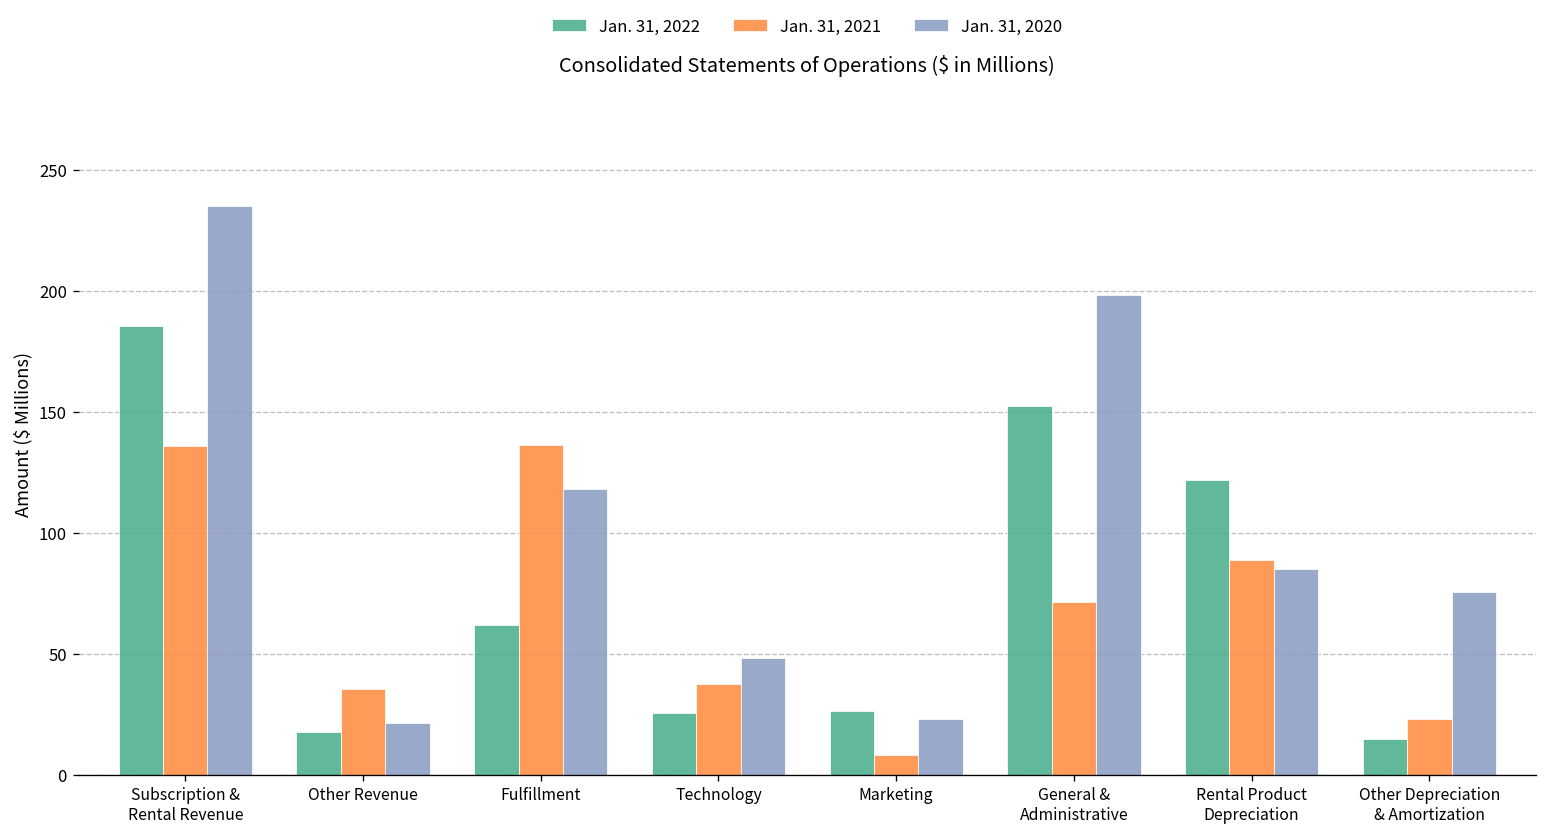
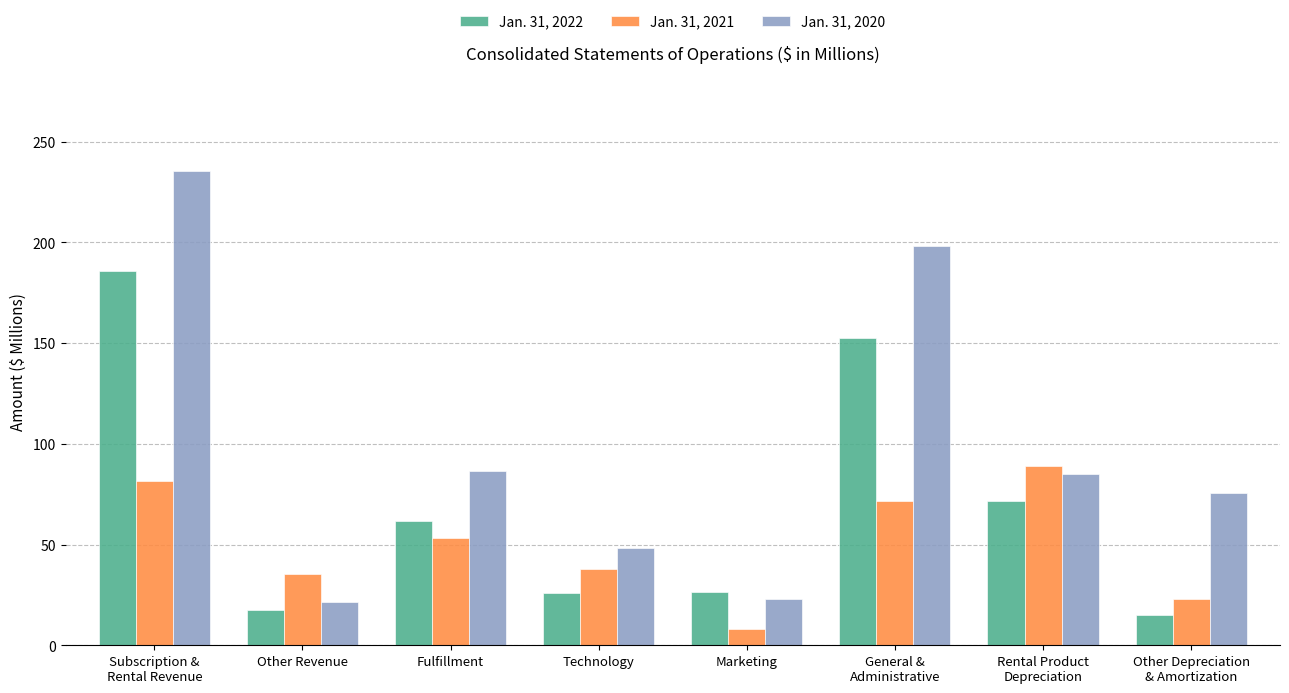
Jan. 31, 2021, Subscription & Rental Revenue: 136 -> 82
Jan. 31, 2021, Fulfillment: 137 -> 53
Jan. 31, 2020, Fulfillment: 118 -> 87
Jan. 31, 2022, Rental Product Depreciation: 122 -> 72
